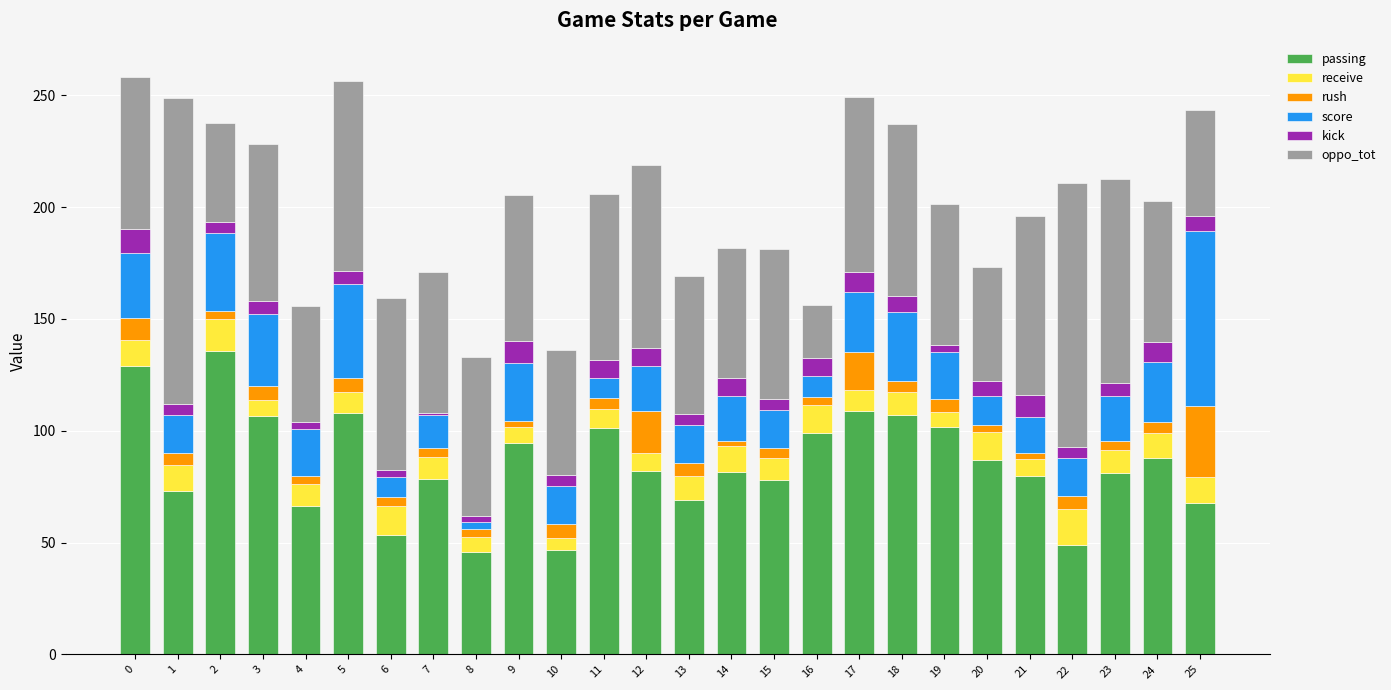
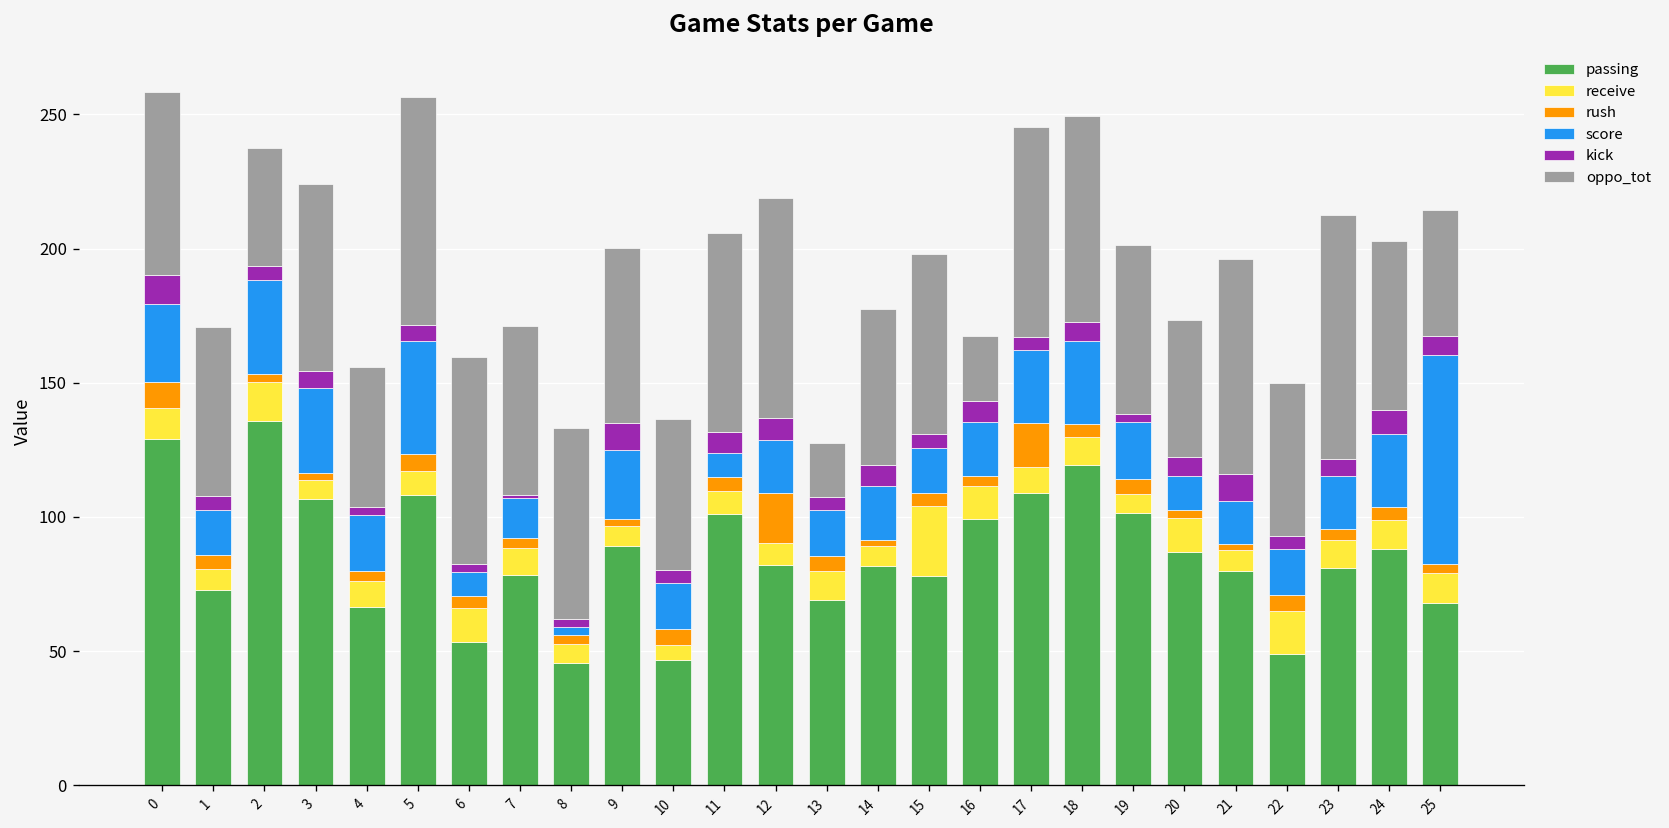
receive, 1: 12 -> 8
oppo_tot, 1: 137 -> 63
rush, 3: 6 -> 2
passing, 9: 94 -> 89
oppo_tot, 13: 62 -> 20
receive, 14: 11 -> 7
receive, 15: 10 -> 26
score, 16: 9 -> 20
kick, 17: 9 -> 5
passing, 18: 107 -> 119
oppo_tot, 22: 118 -> 57
rush, 25: 32 -> 3
